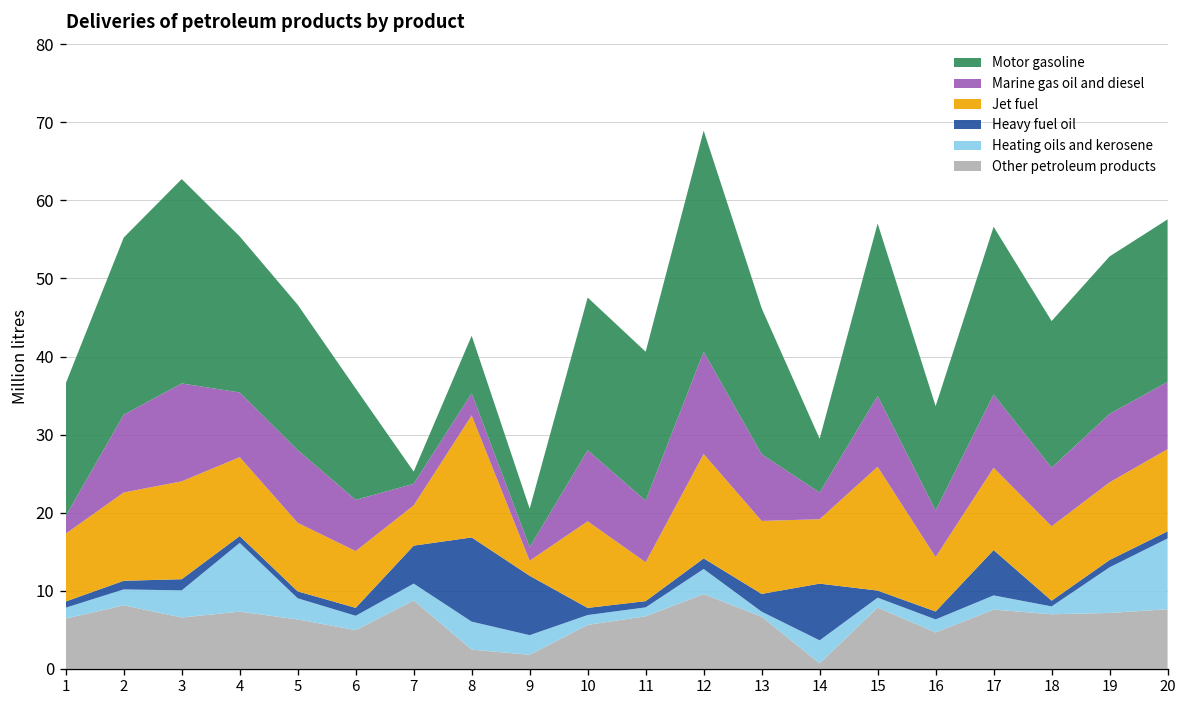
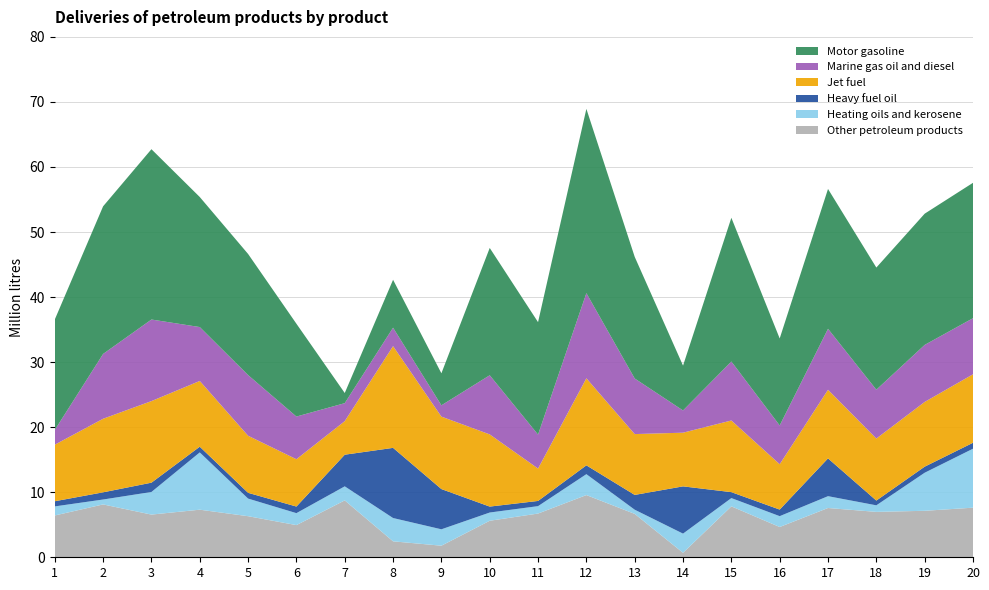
Heating oils and kerosene, 2: 2 -> 1
Heavy fuel oil, 9: 8 -> 6
Jet fuel, 9: 2 -> 11
Marine gas oil and diesel, 11: 8 -> 5
Motor gasoline, 11: 19 -> 17
Jet fuel, 15: 16 -> 11
